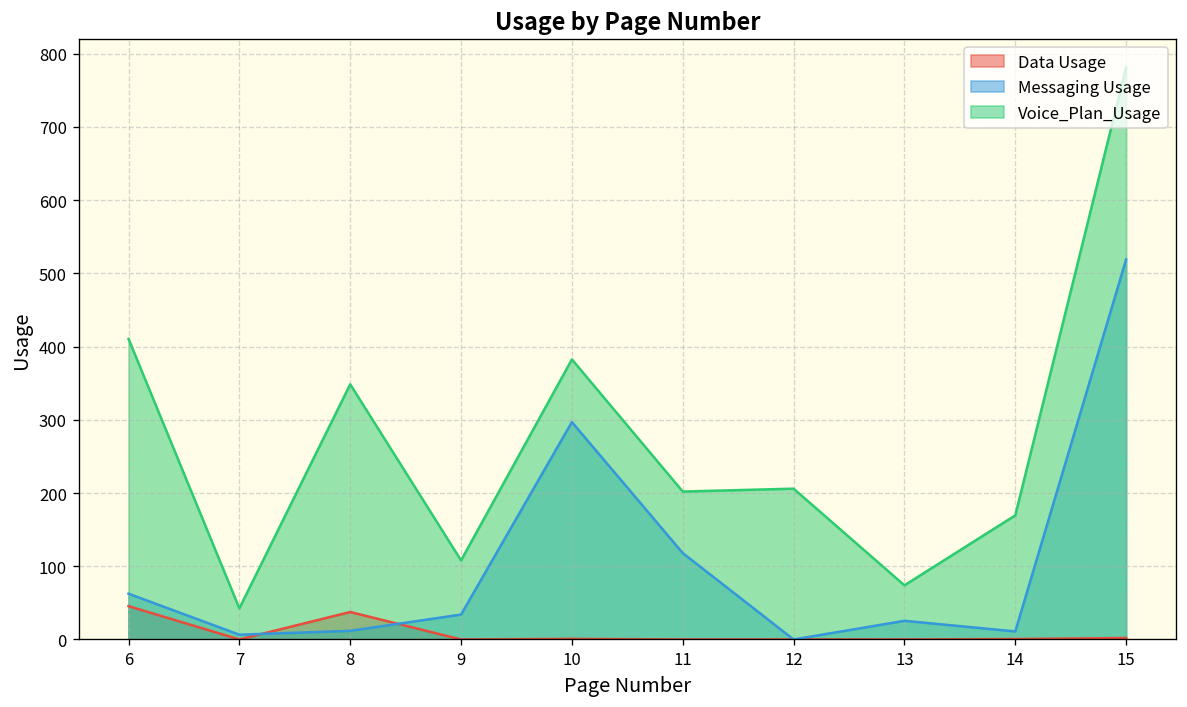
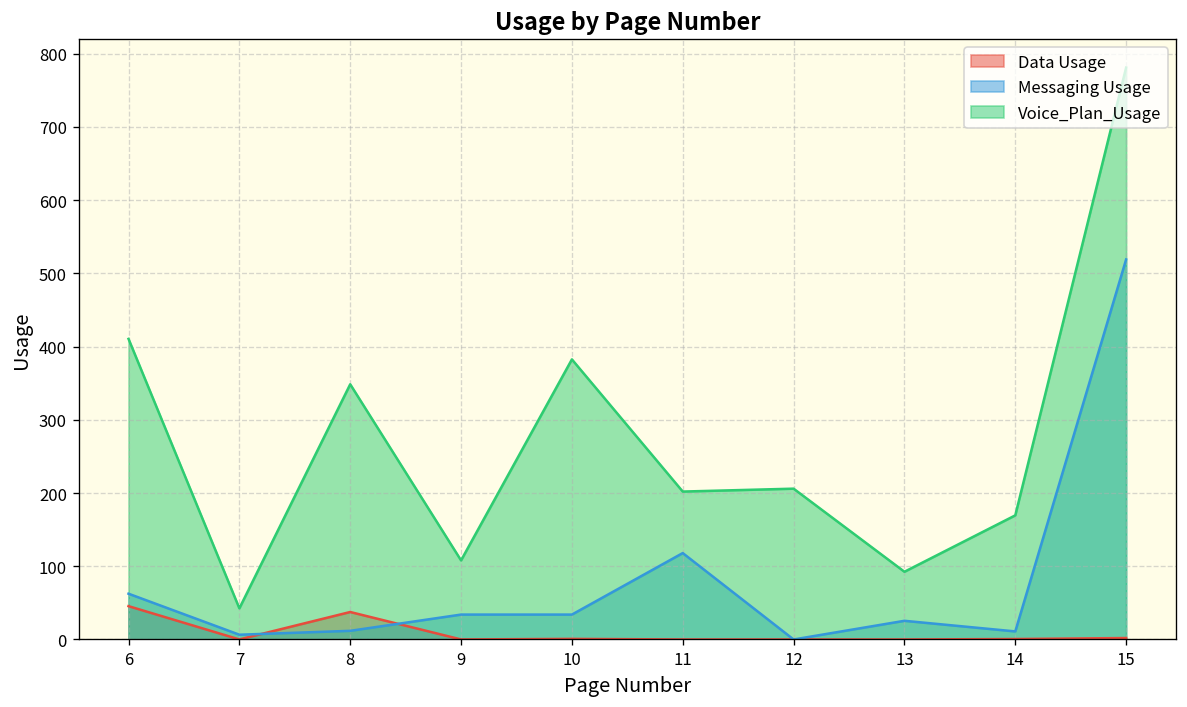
Messaging Usage, 10: 300 -> 30
Voice_Plan_Usage, 13: 70 -> 90
